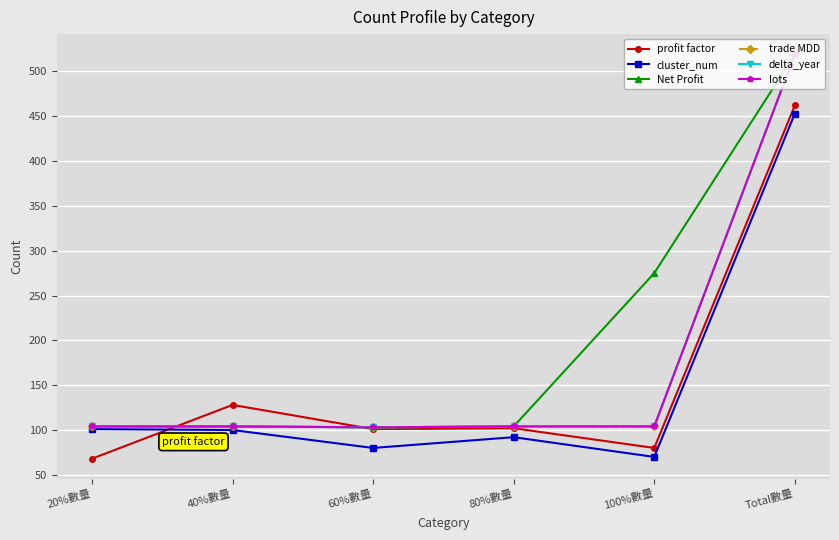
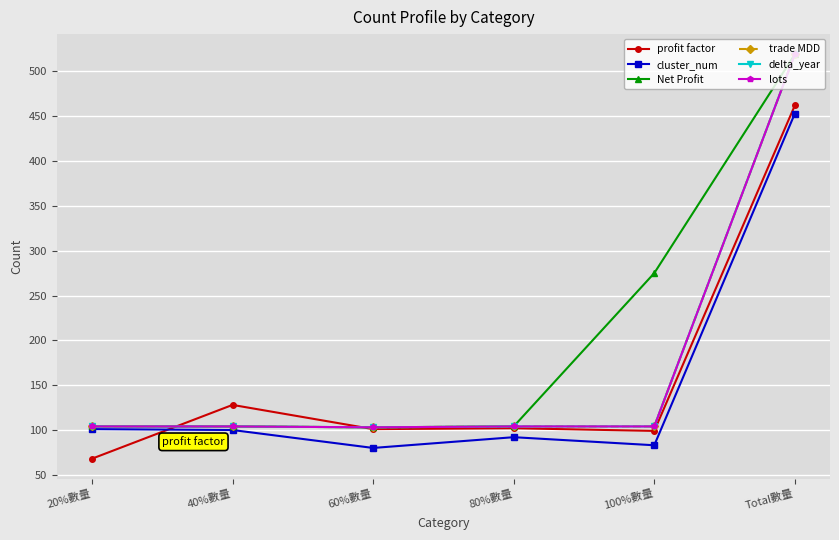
profit factor, 100%數量: 80 -> 100
cluster_num, 100%數量: 70 -> 80
